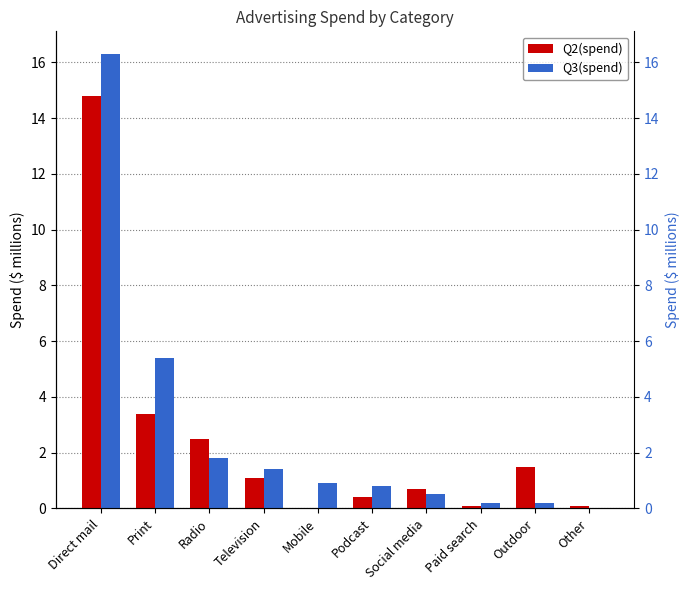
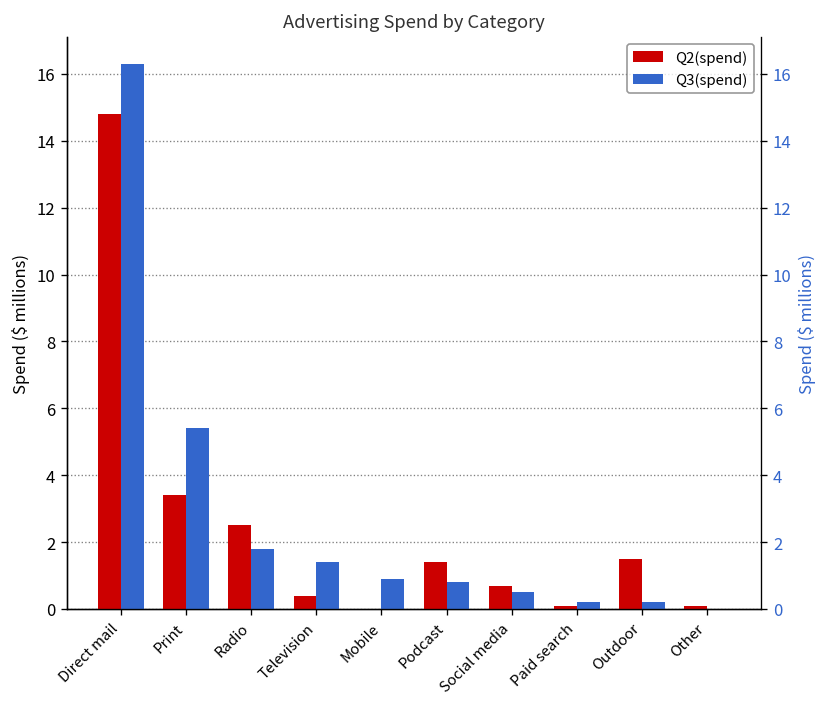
Q2(spend), Television: 1.1 -> 0.4
Q2(spend), Podcast: 0.4 -> 1.4
